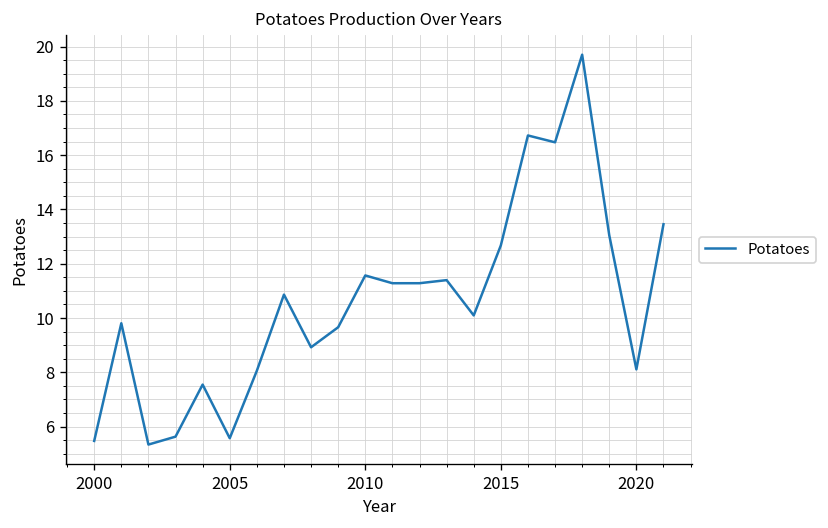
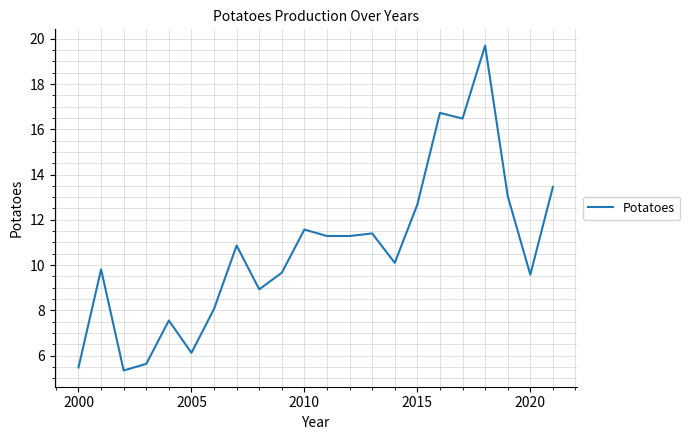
2005: 5.6 -> 6.1
2020: 8.1 -> 9.6
